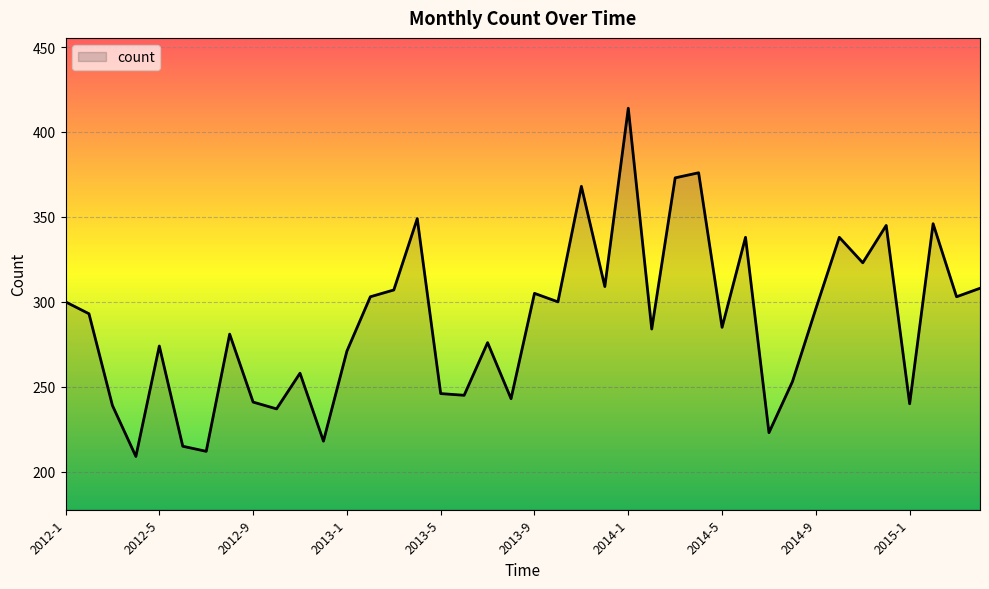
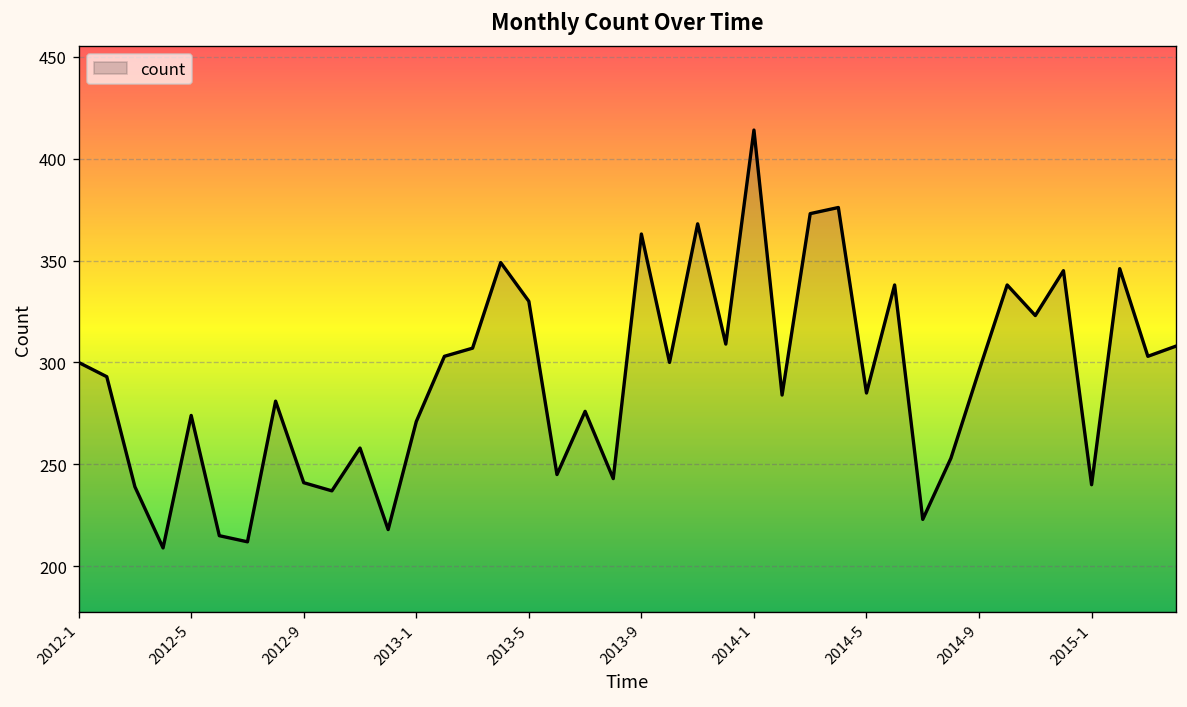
2013-5: 246 -> 330
2013-9: 305 -> 363
